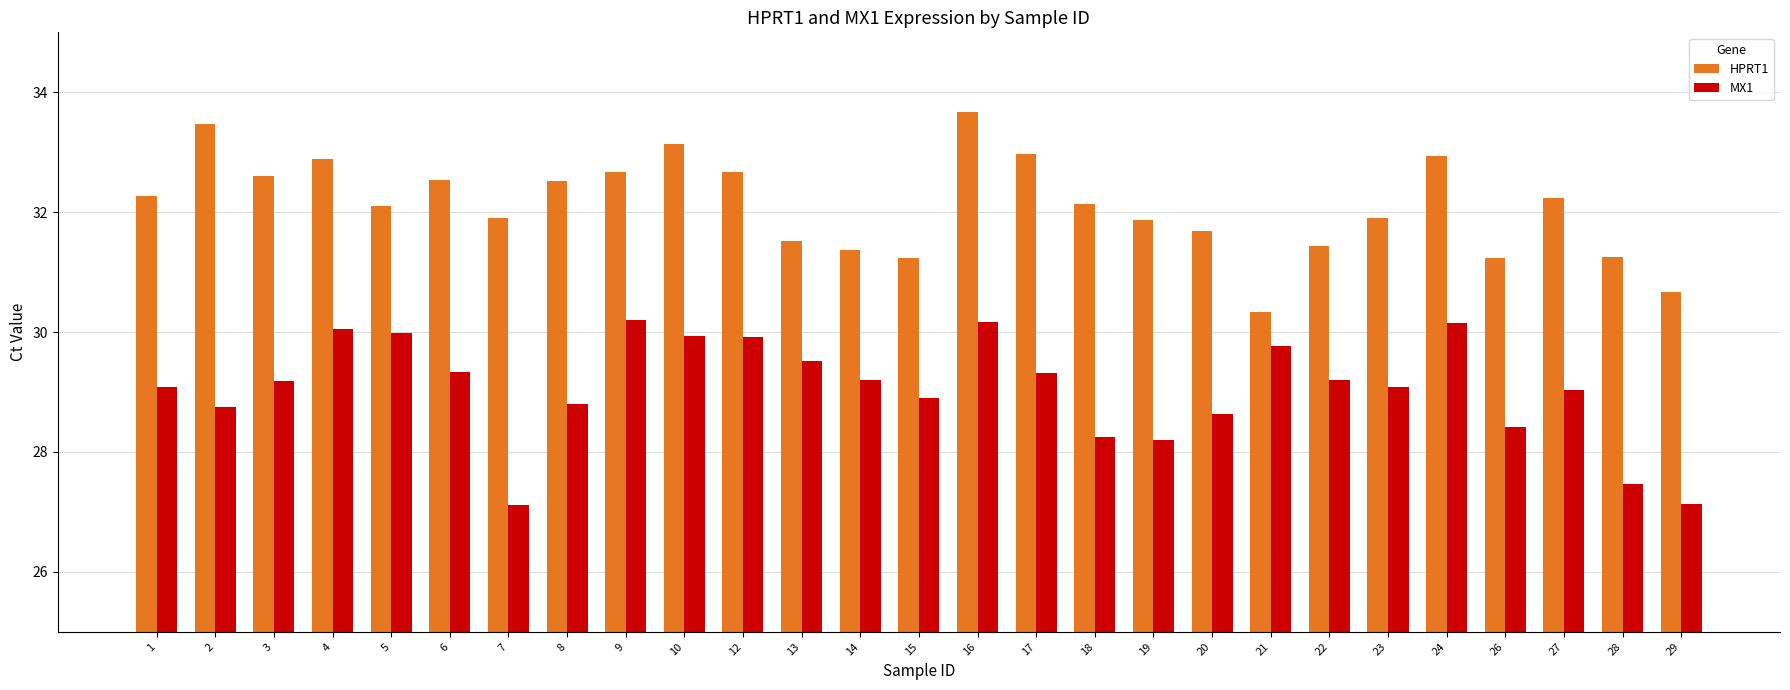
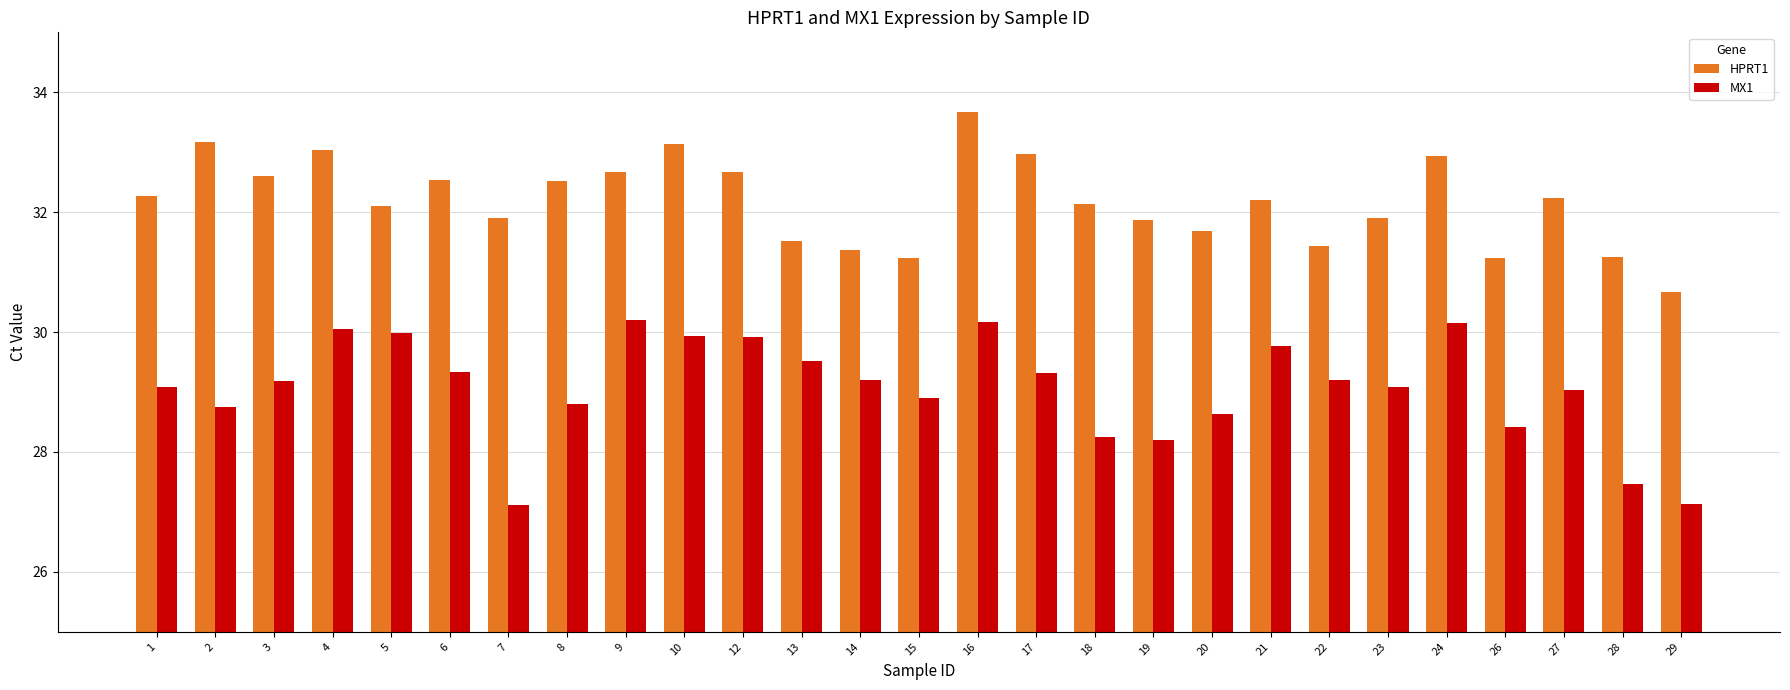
HPRT1, 2: 33.5 -> 33.2
HPRT1, 4: 32.9 -> 33.0
HPRT1, 21: 30.3 -> 32.2
